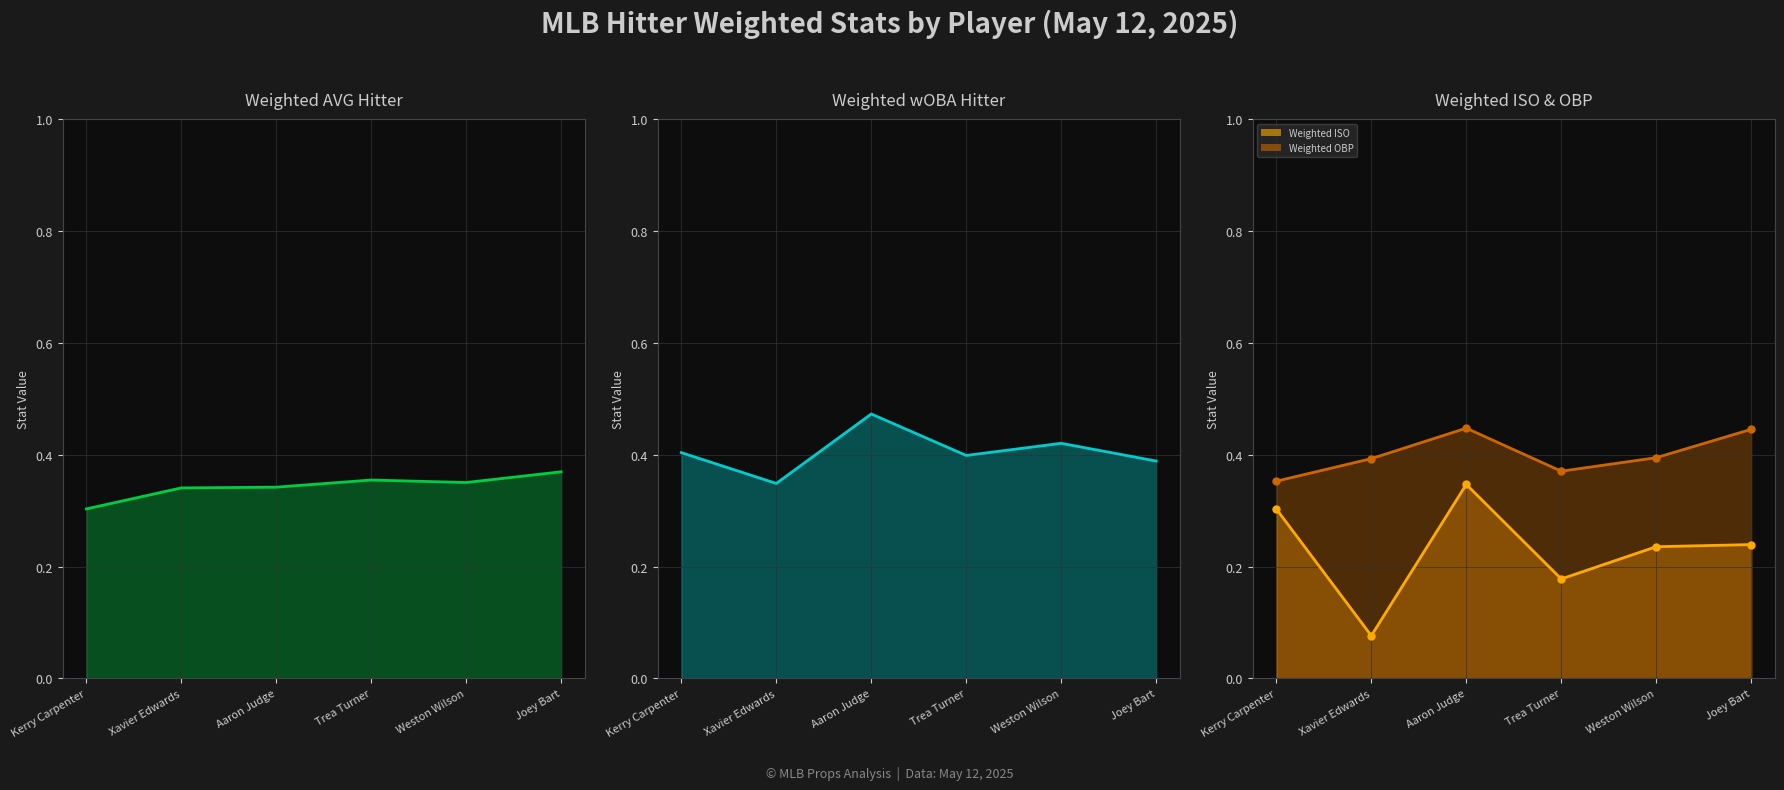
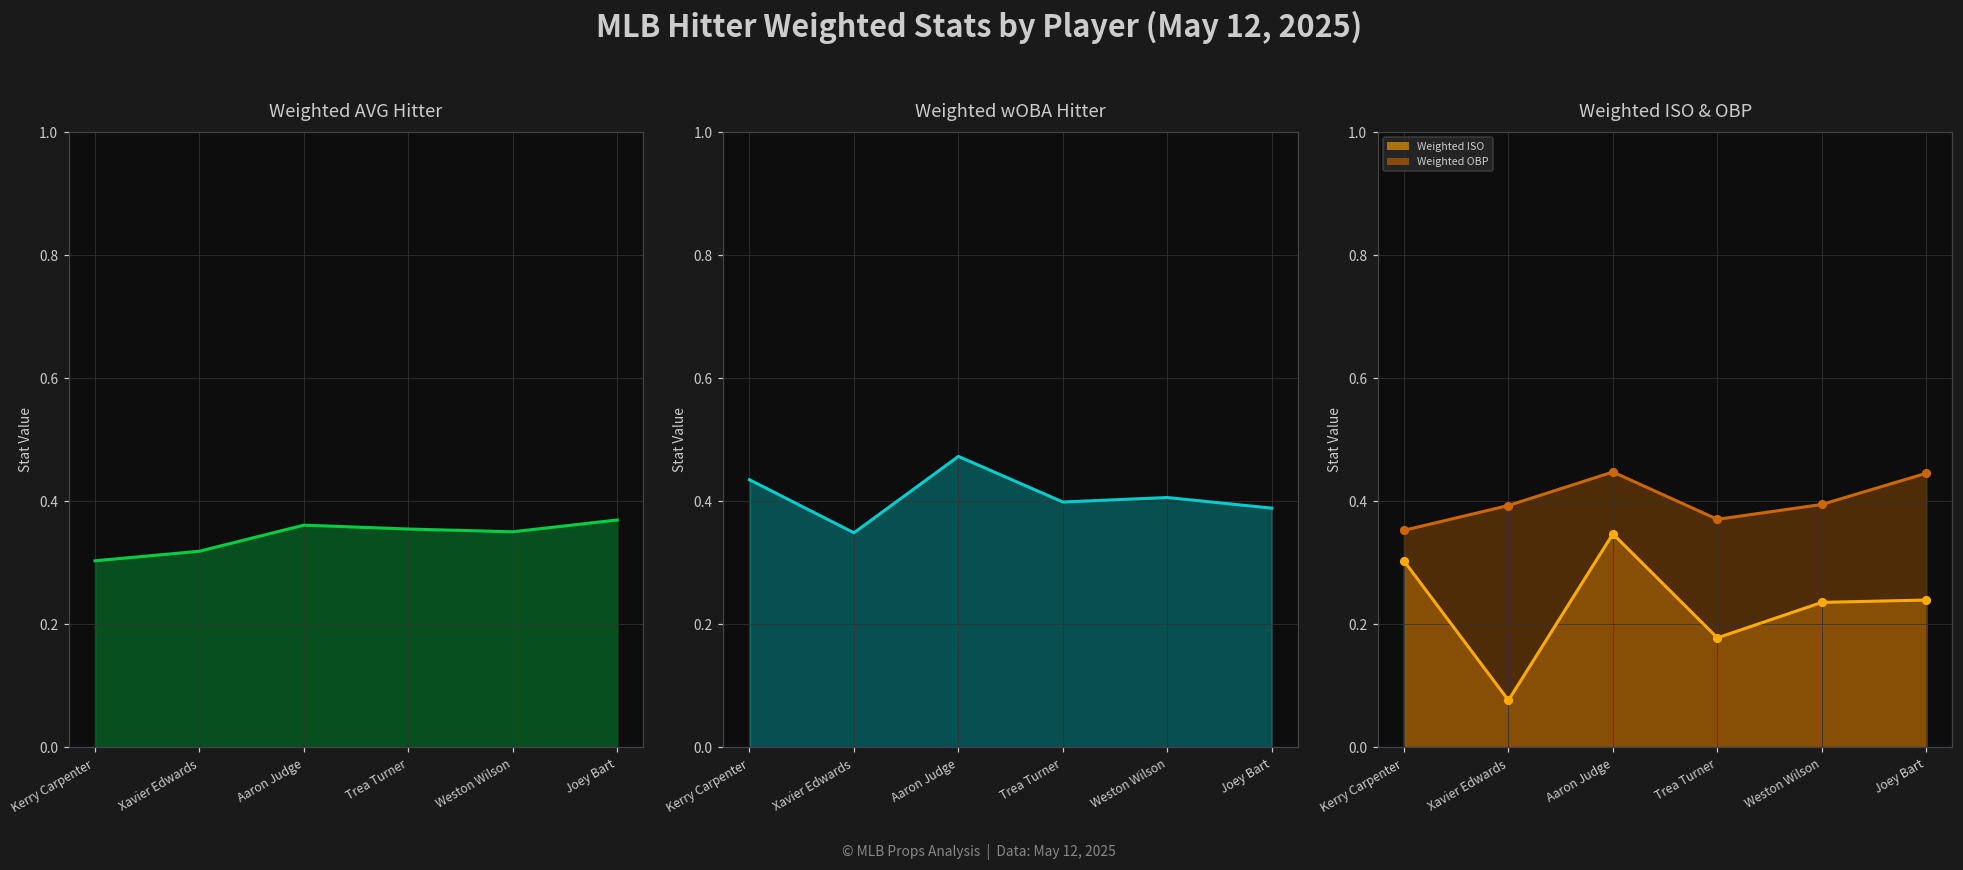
Weighted AVG Hitter, Xavier Edwards: 0.34 -> 0.32
Weighted AVG Hitter, Aaron Judge: 0.34 -> 0.36
Weighted wOBA Hitter, Kerry Carpenter: 0.40 -> 0.43
Weighted wOBA Hitter, Weston Wilson: 0.42 -> 0.41
